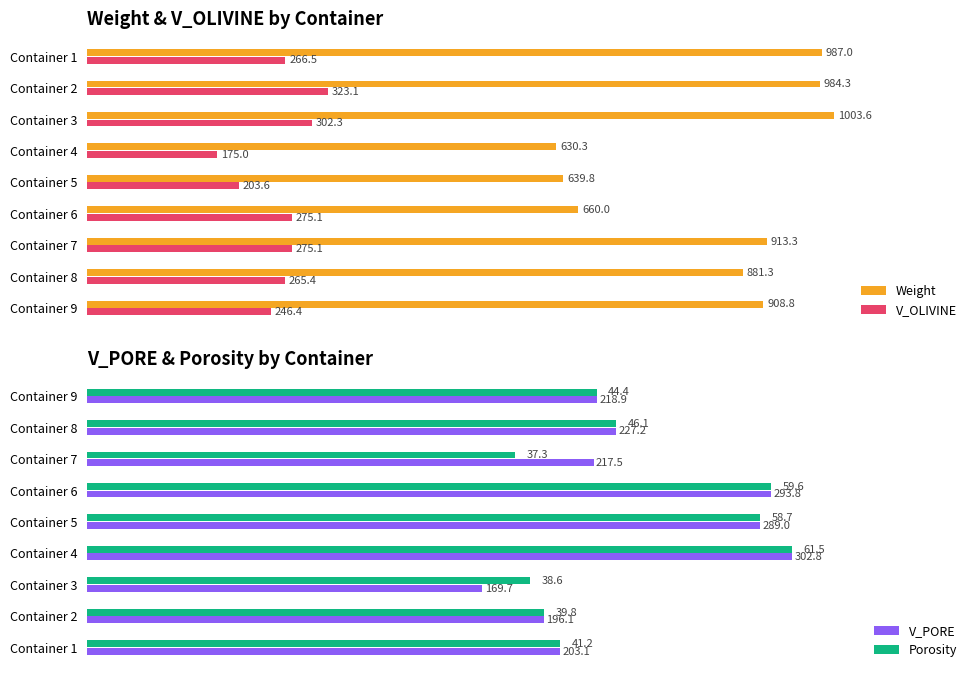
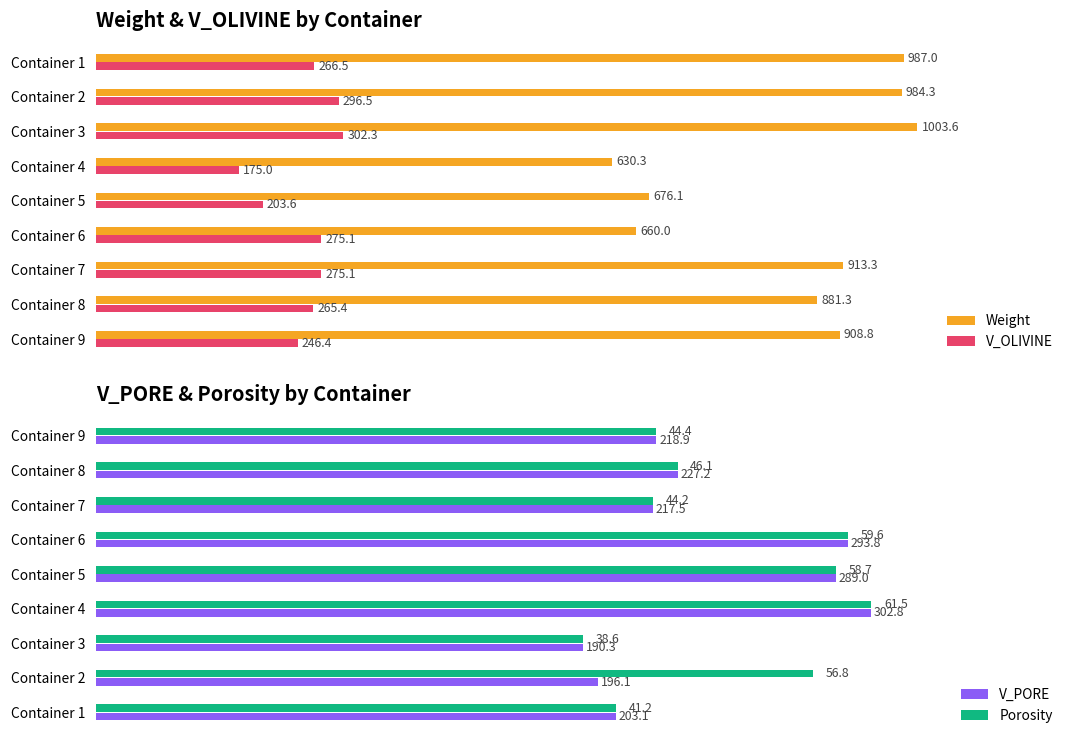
Weight & V_OLIVINE by Container, V_OLIVINE, Container 2: 323.1 -> 296.5
Weight & V_OLIVINE by Container, Weight, Container 5: 639.8 -> 676.1
V_PORE & Porosity by Container, V_PORE, Container 3: 169.7 -> 190.3
V_PORE & Porosity by Container, Porosity, Container 7: 37.3 -> 44.2
V_PORE & Porosity by Container, Porosity, Container 2: 39.8 -> 56.8
